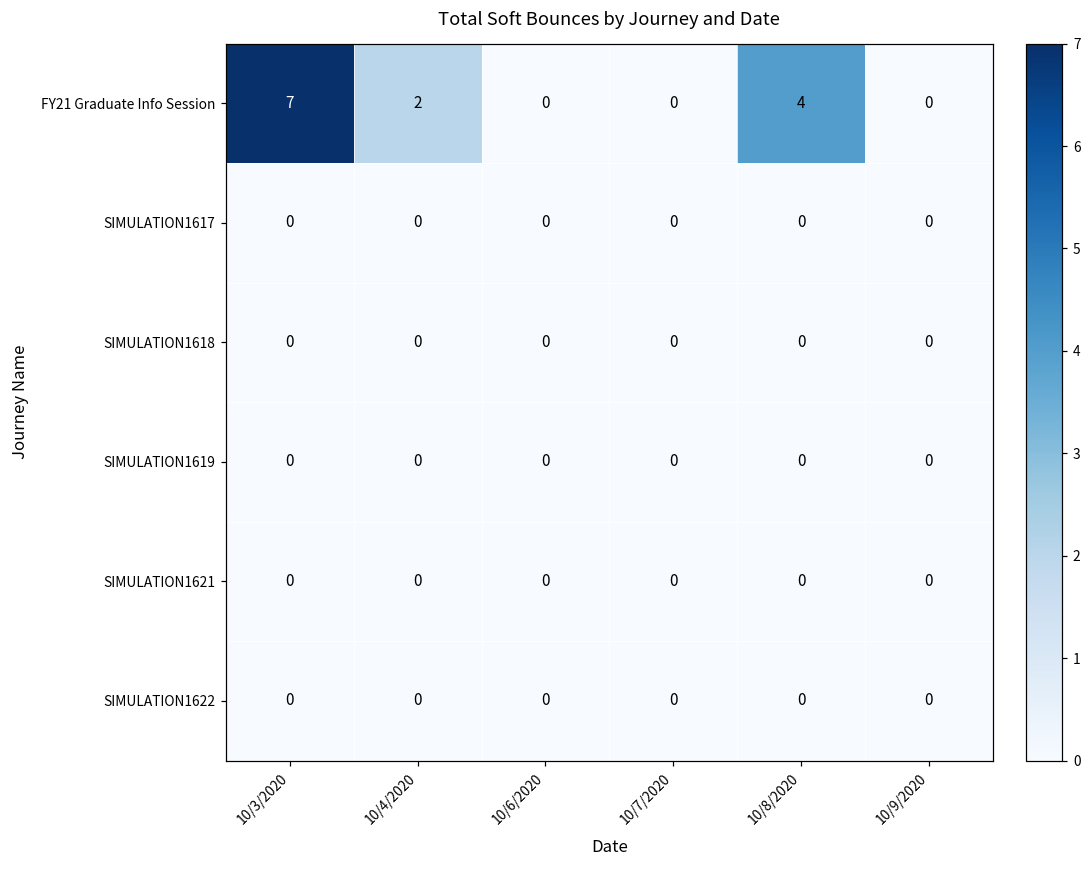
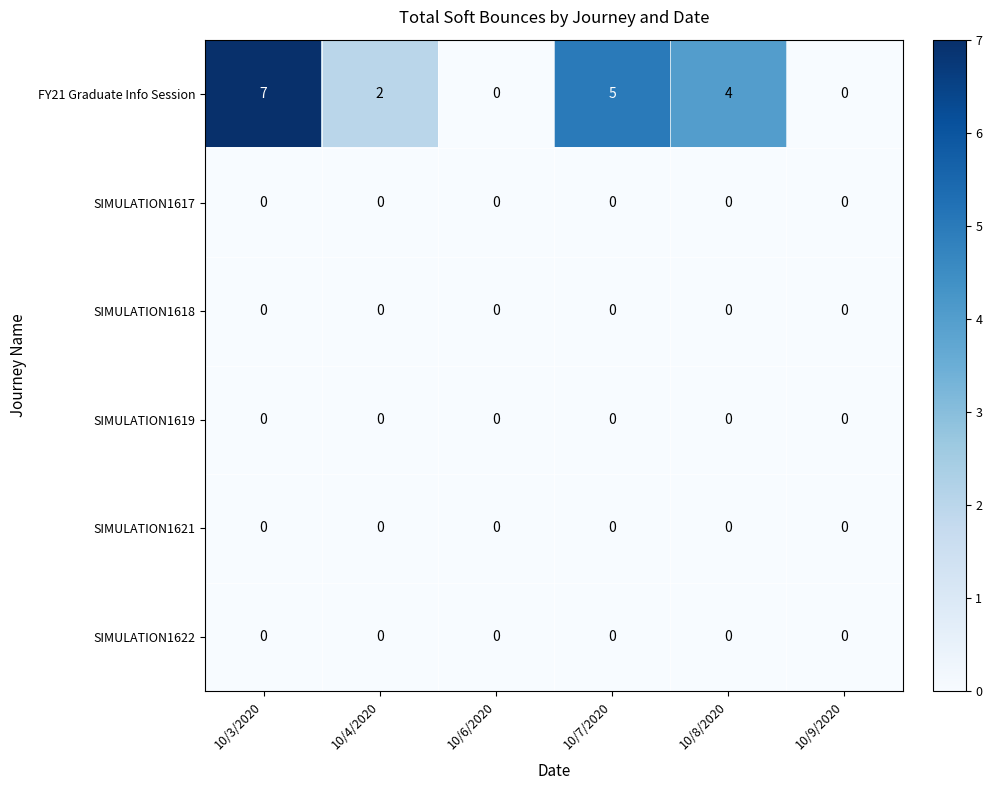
FY21 Graduate Info Session, 10/7/2020: 0 -> 5
